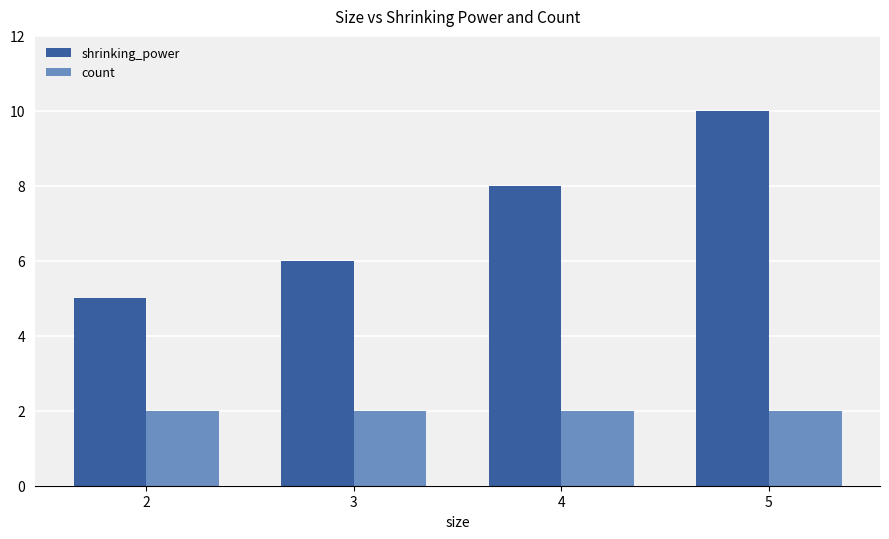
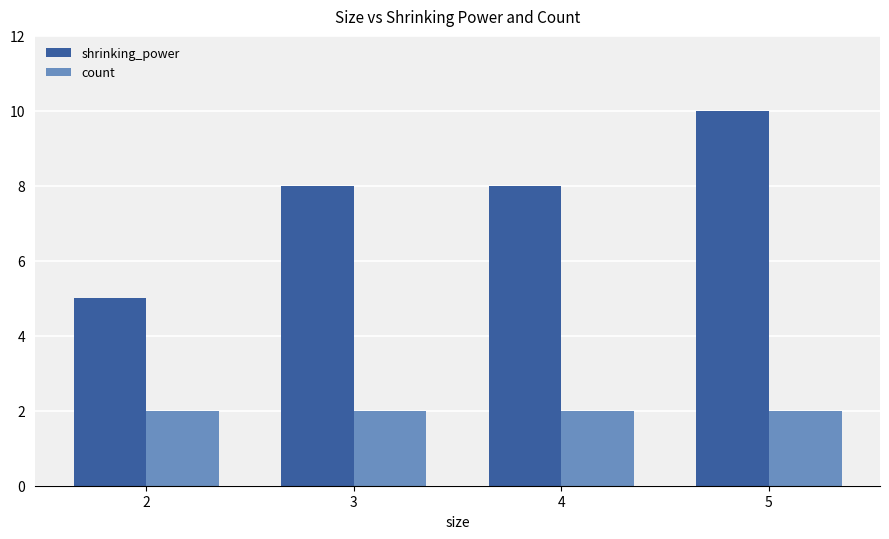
shrinking_power, 3: 6 -> 8
